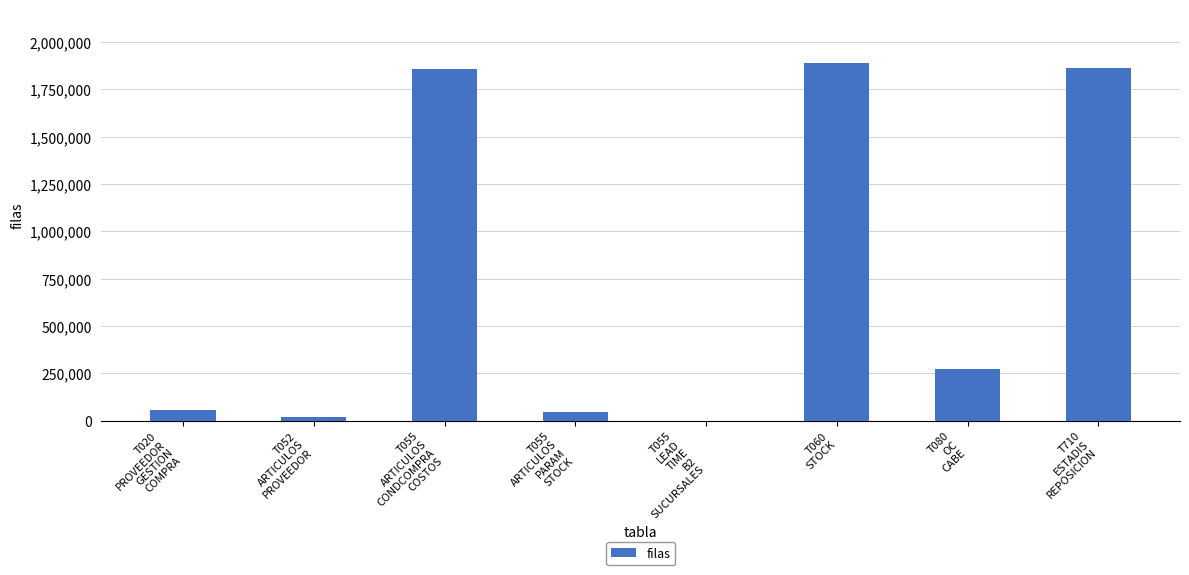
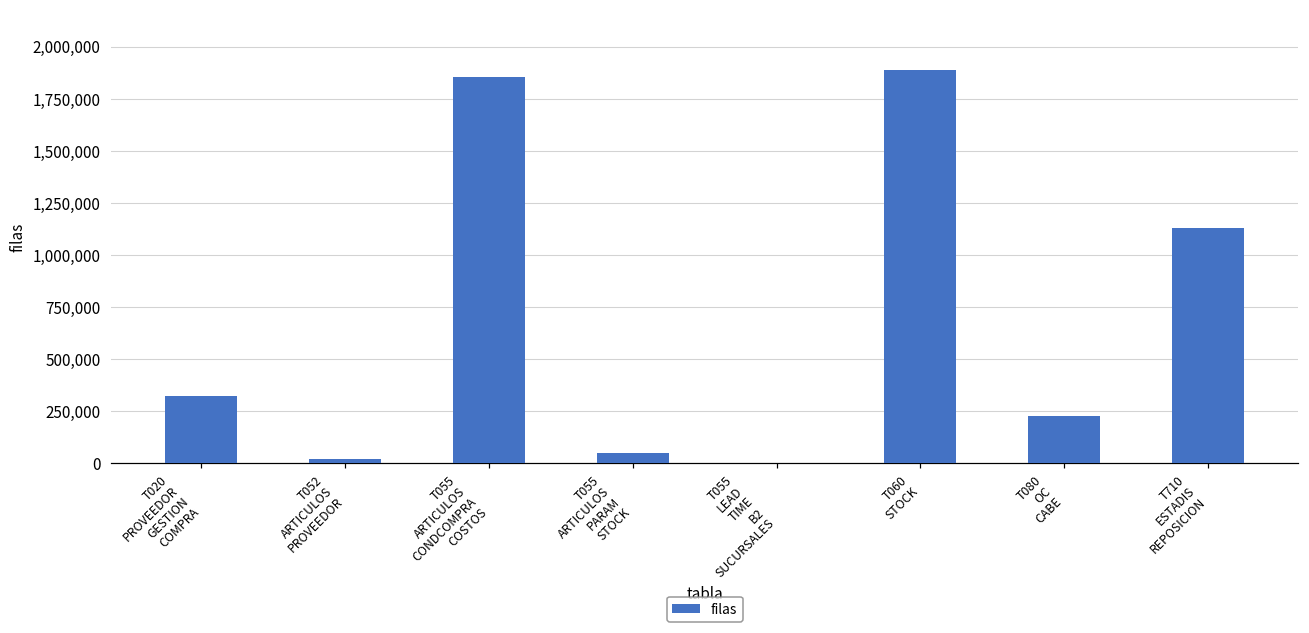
T020 PROVEEDOR GESTION COMPRA: 50,000 -> 320,000
T080 OC CABE: 270,000 -> 220,000
T710 ESTADIS REPOSICION: 1,860,000 -> 1,130,000
